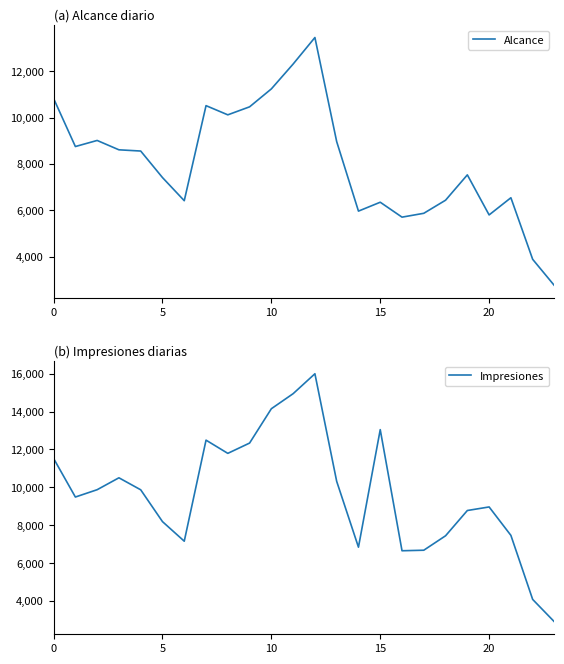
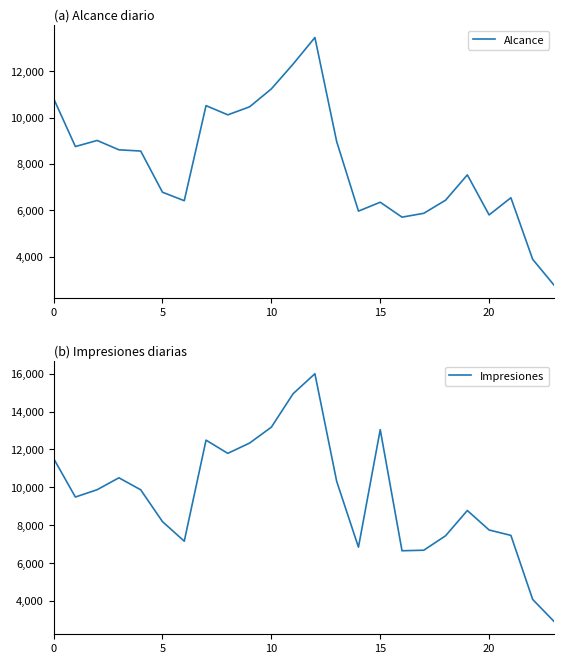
(a) Alcance diario, 5: 7,400 -> 6,800
(b) Impresiones diarias, 10: 14,200 -> 13,200
(b) Impresiones diarias, 20: 9,000 -> 7,700
